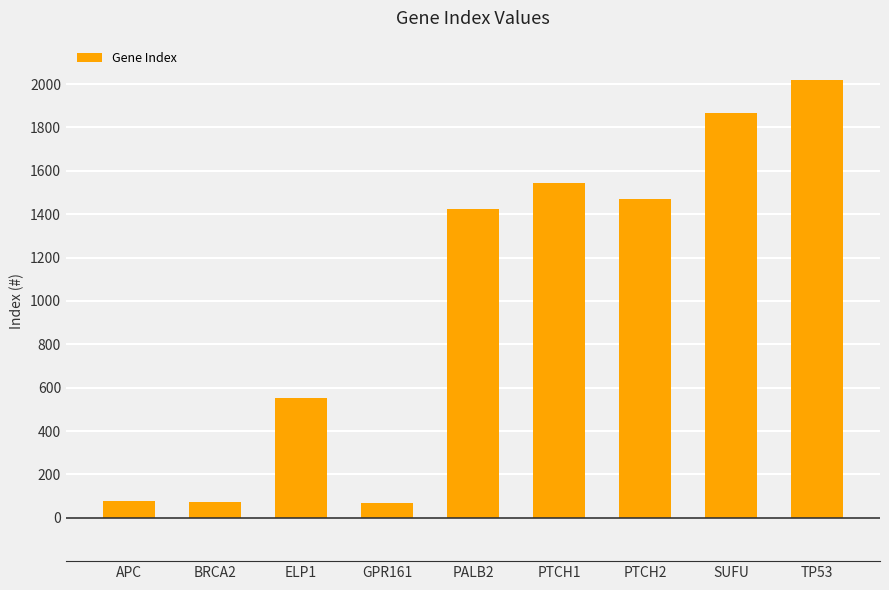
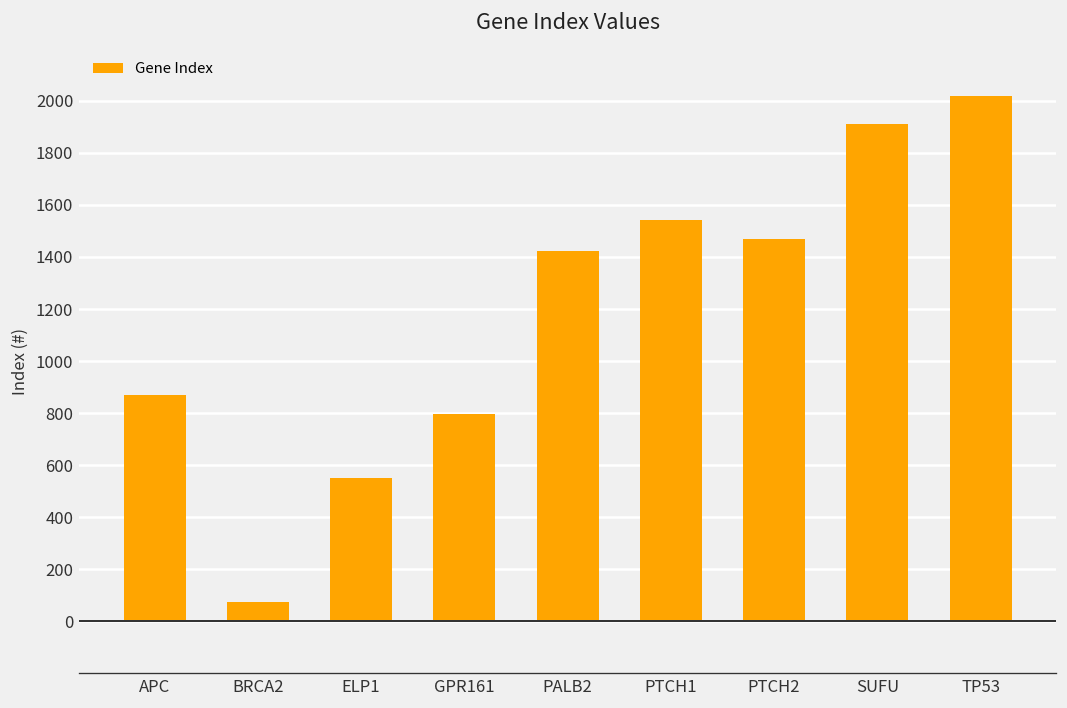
APC: 80 -> 870
GPR161: 70 -> 800
SUFU: 1870 -> 1910
